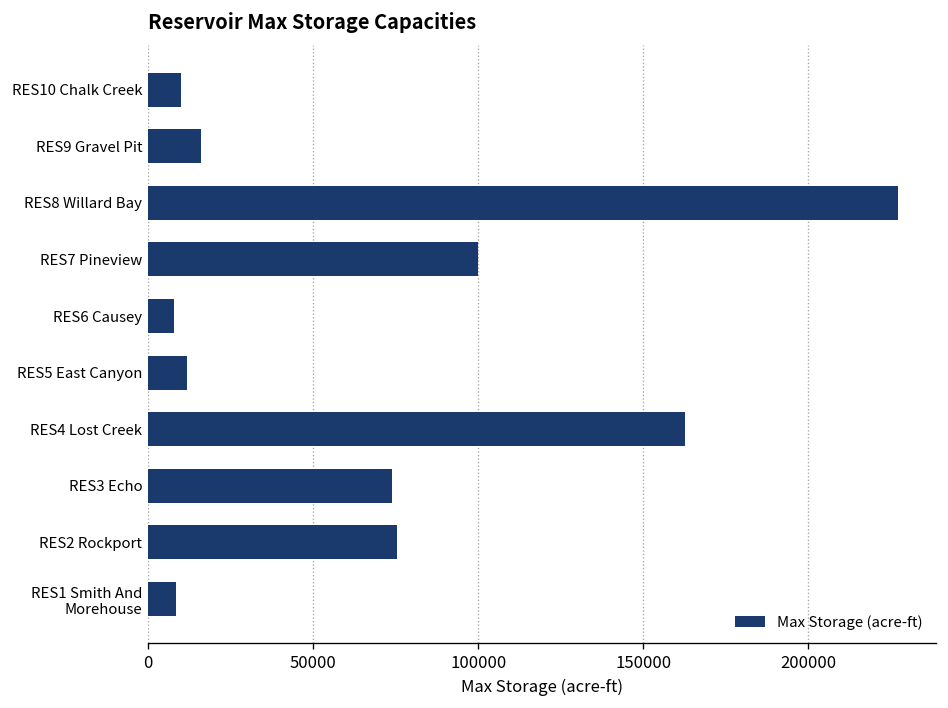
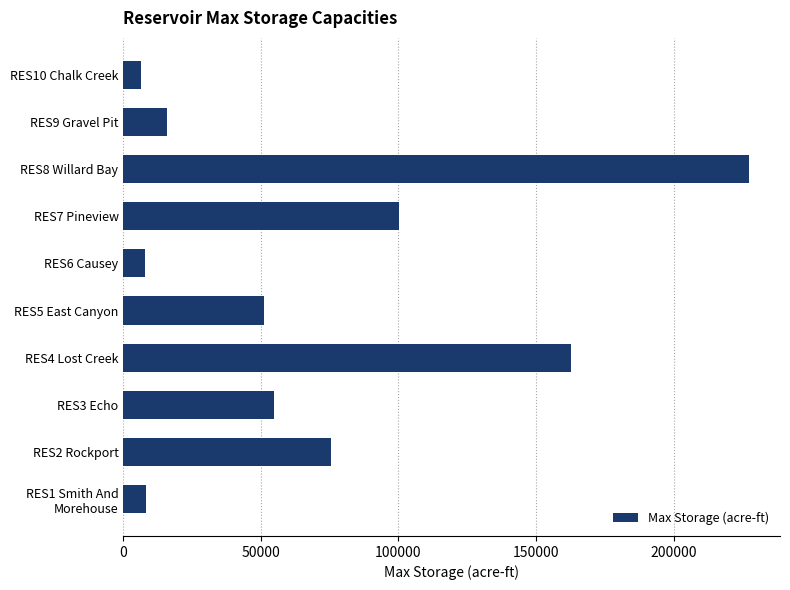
RES10 Chalk Creek: 10000 -> 7000
RES5 East Canyon: 12000 -> 51000
RES3 Echo: 74000 -> 55000
